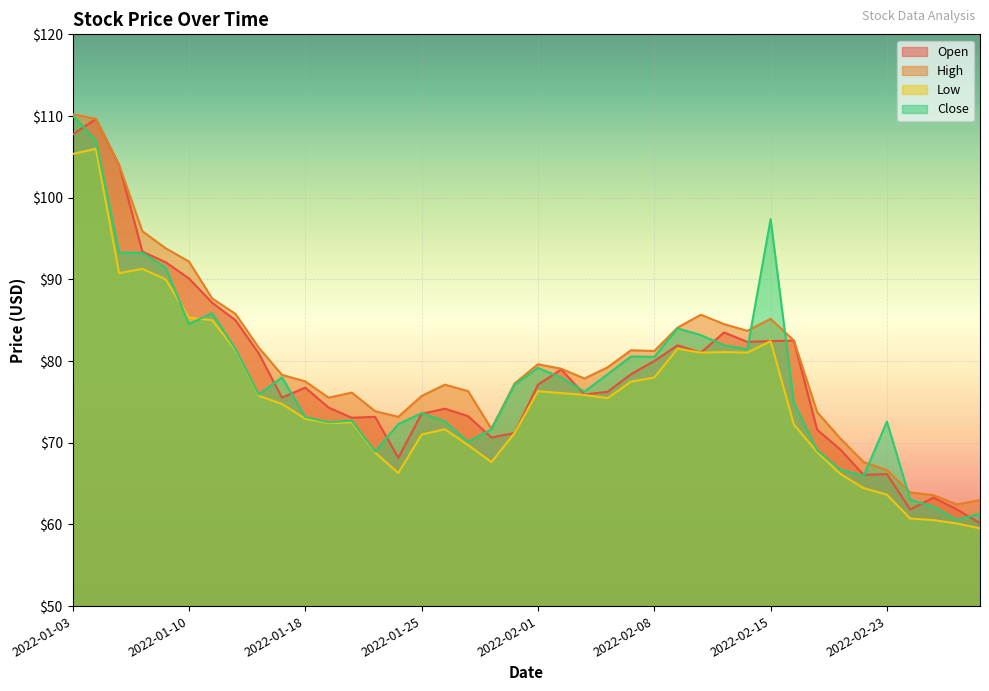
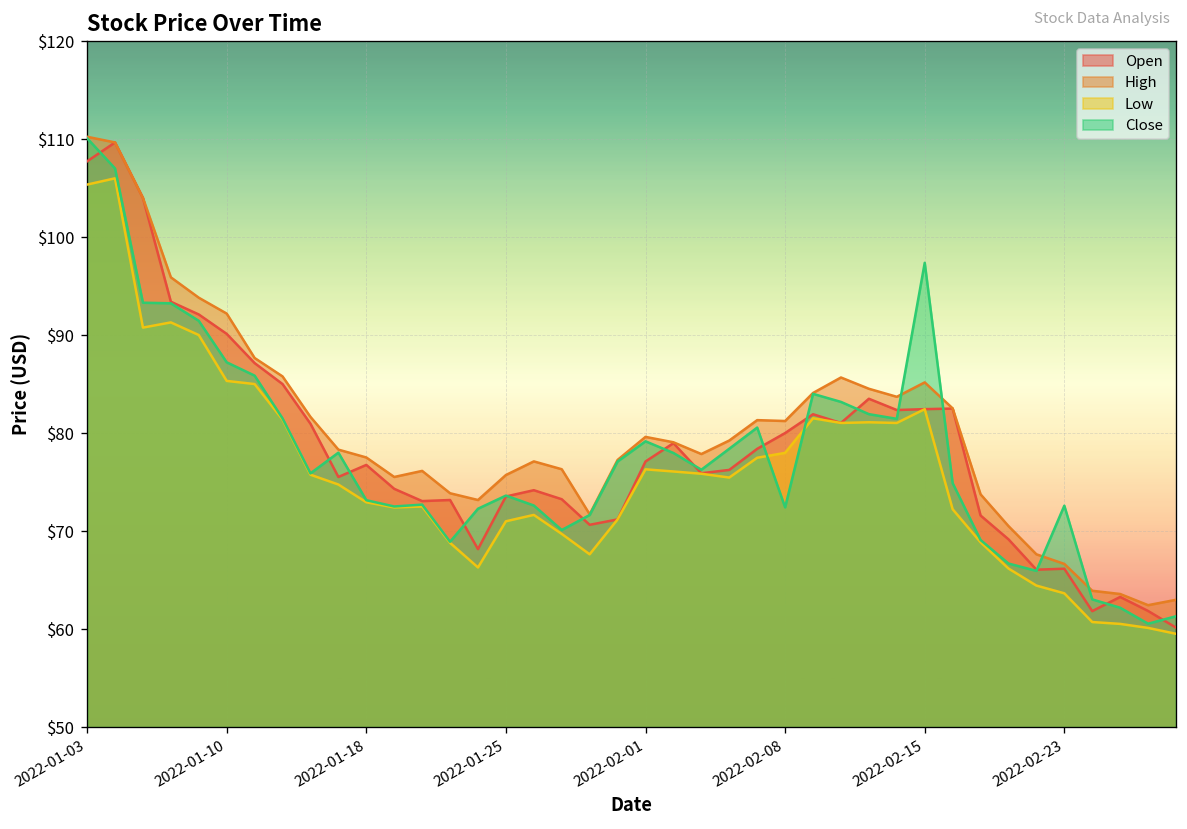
Close, 2022-01-10: $85 -> $87
Close, 2022-02-08: $81 -> $72
